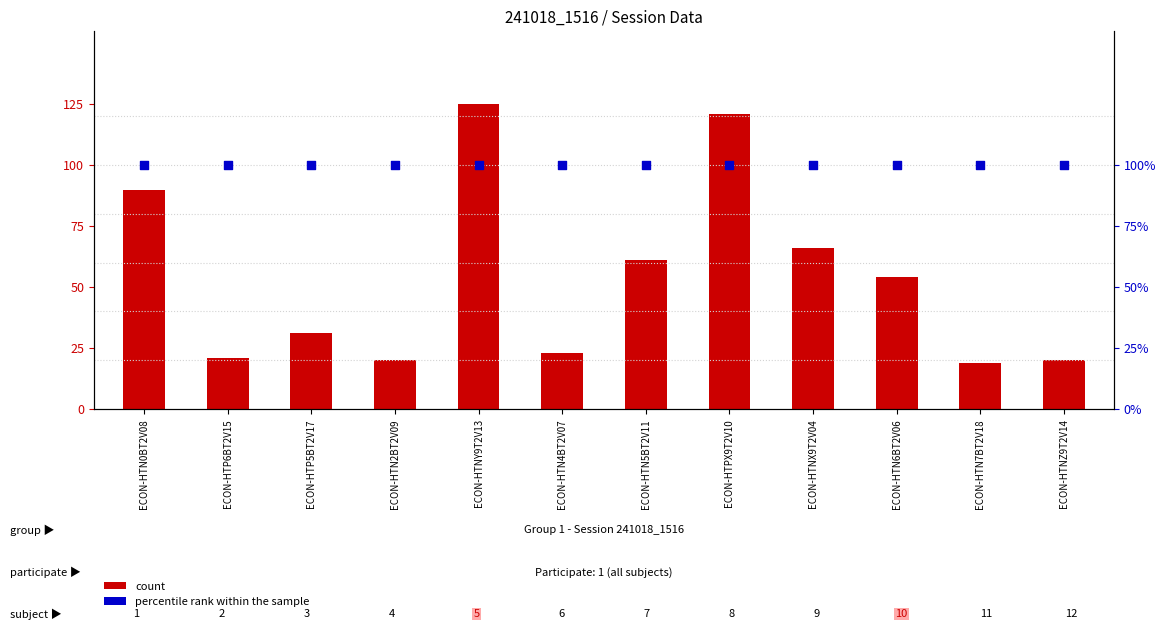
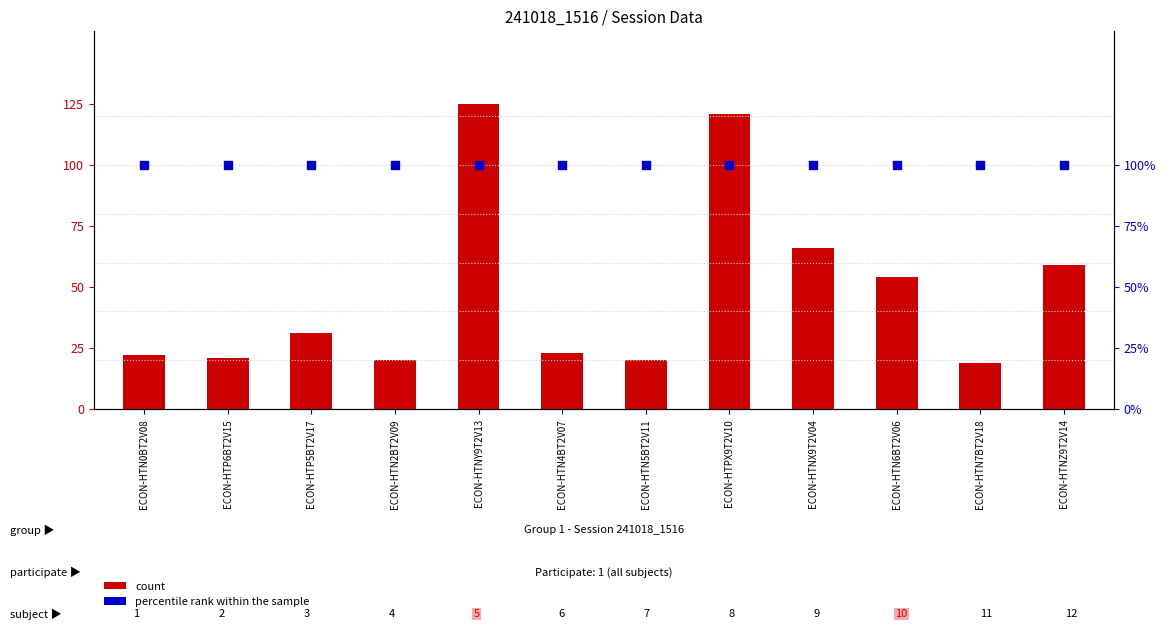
count, ECON-HTN0BT2V08: 90 -> 22
count, ECON-HTN5BT2V11: 61 -> 20
count, ECON-HTNZ9T2V14: 20 -> 59
